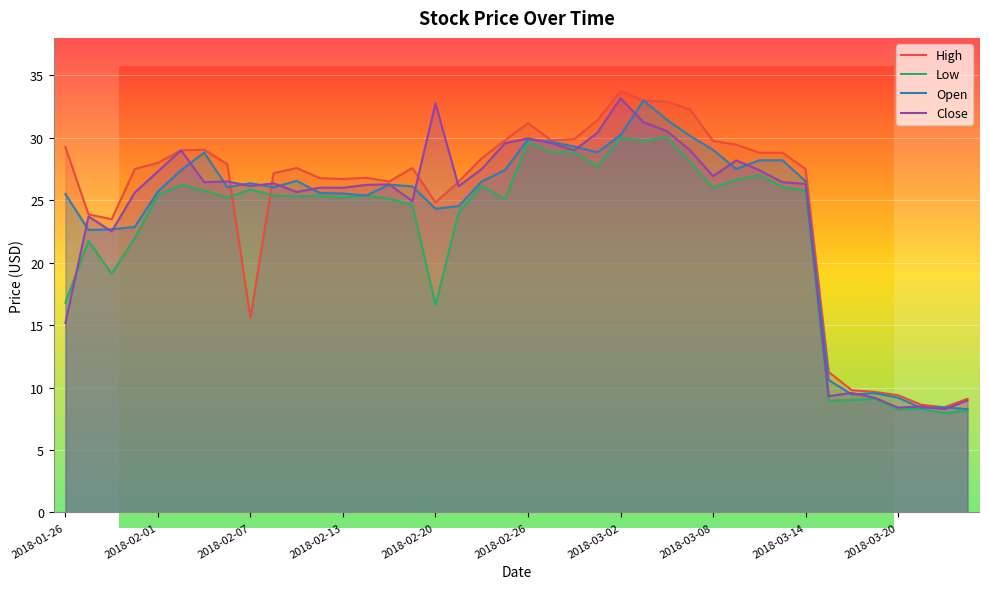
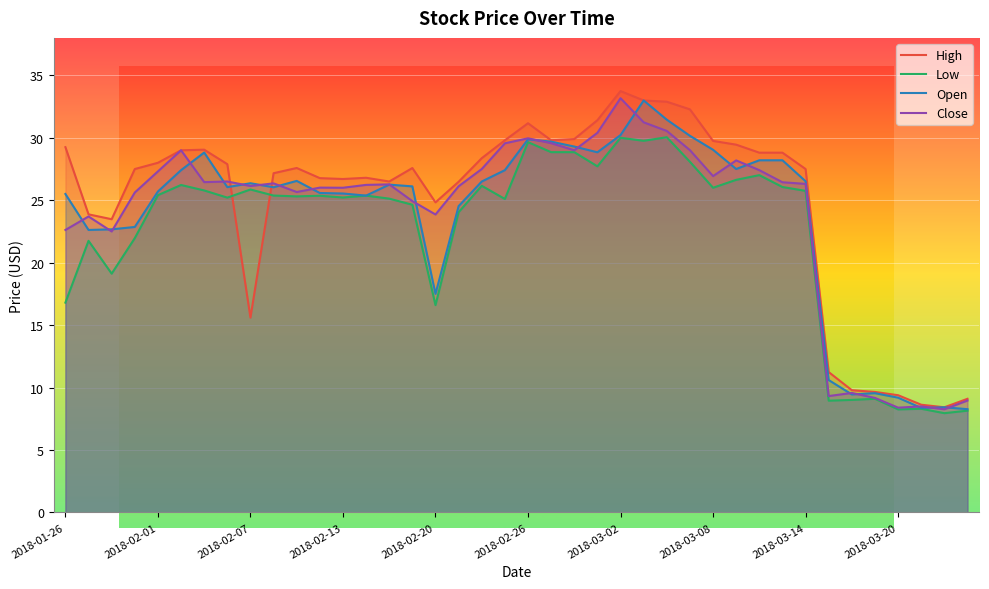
Stock Price Over Time, Close, 2018-01-26: 15.2 -> 22.6
Stock Price Over Time, Open, 2018-02-20: 24.3 -> 17.5
Stock Price Over Time, Close, 2018-02-20: 32.8 -> 23.9
